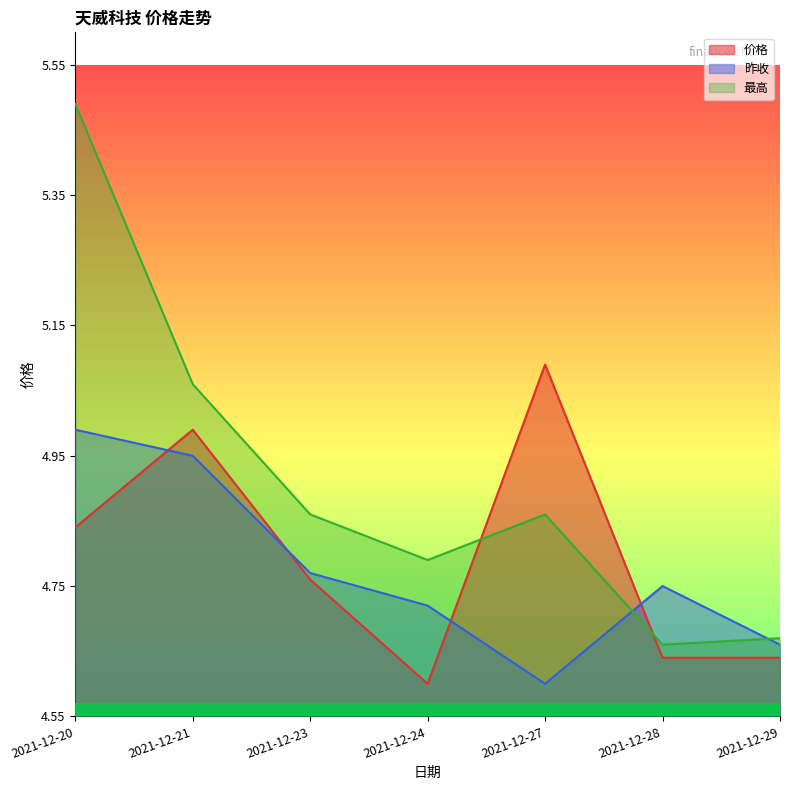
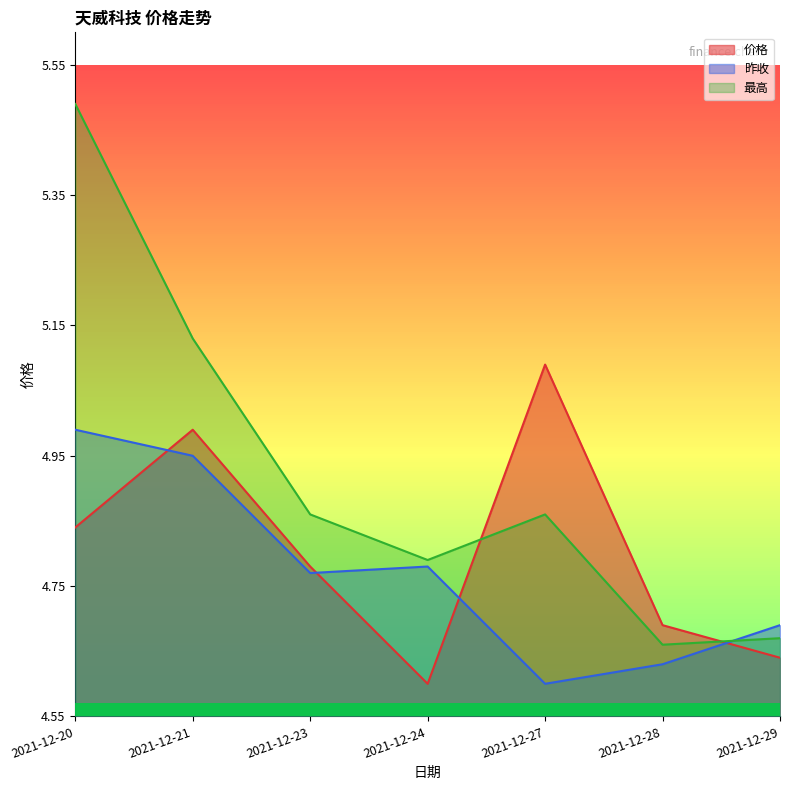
最高, 2021-12-21: 5.06 -> 5.13
价格, 2021-12-23: 4.76 -> 4.78
昨收, 2021-12-24: 4.72 -> 4.78
价格, 2021-12-28: 4.64 -> 4.69
昨收, 2021-12-28: 4.75 -> 4.63
昨收, 2021-12-29: 4.66 -> 4.69
